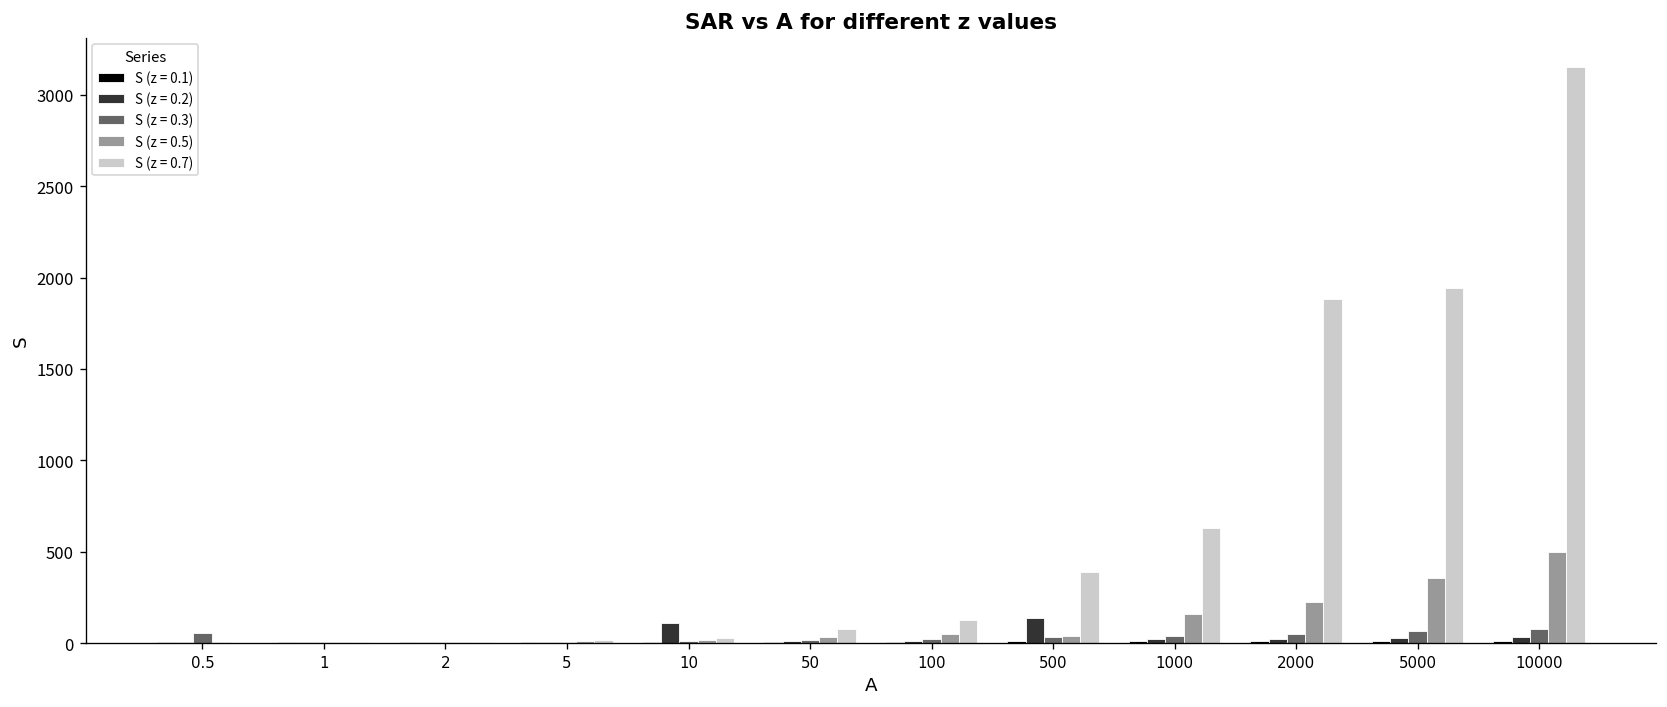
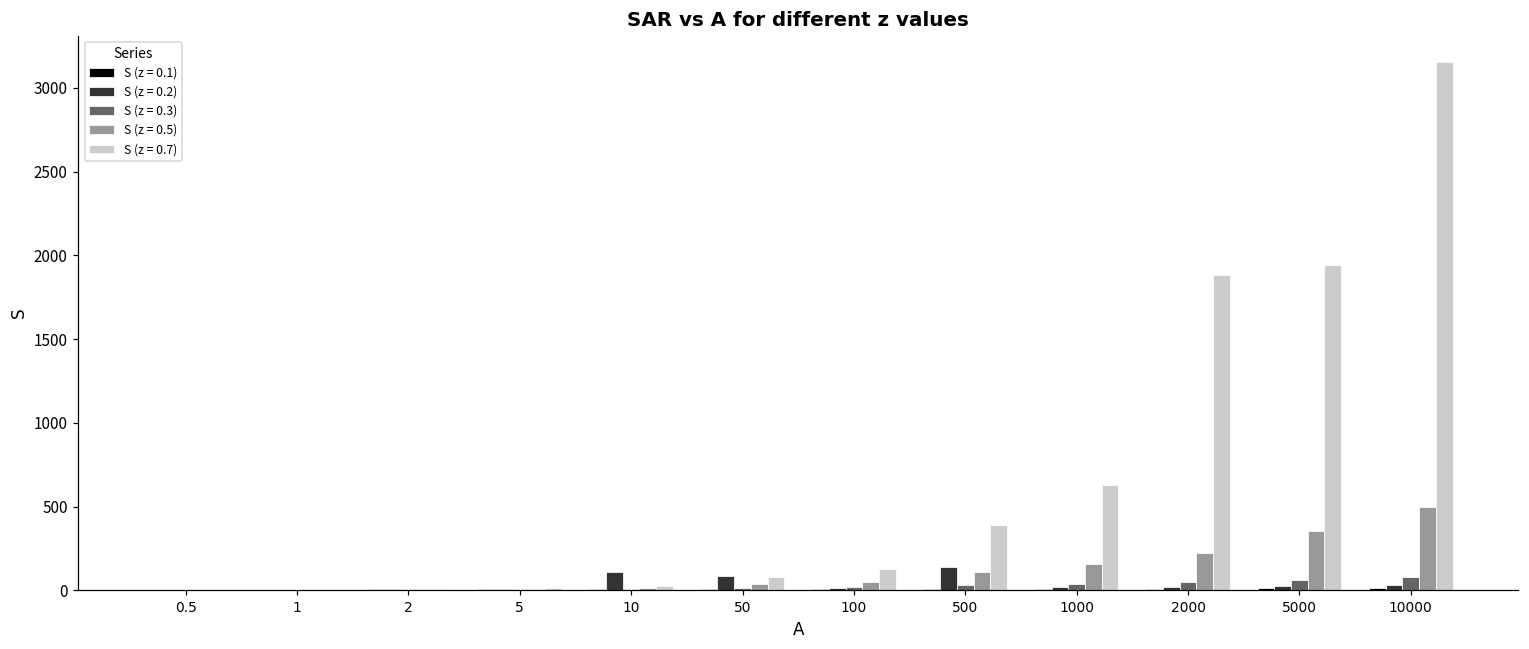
S (z = 0.3), 0.5: 60 -> 0
S (z = 0.2), 50: 10 -> 80
S (z = 0.5), 500: 40 -> 110
